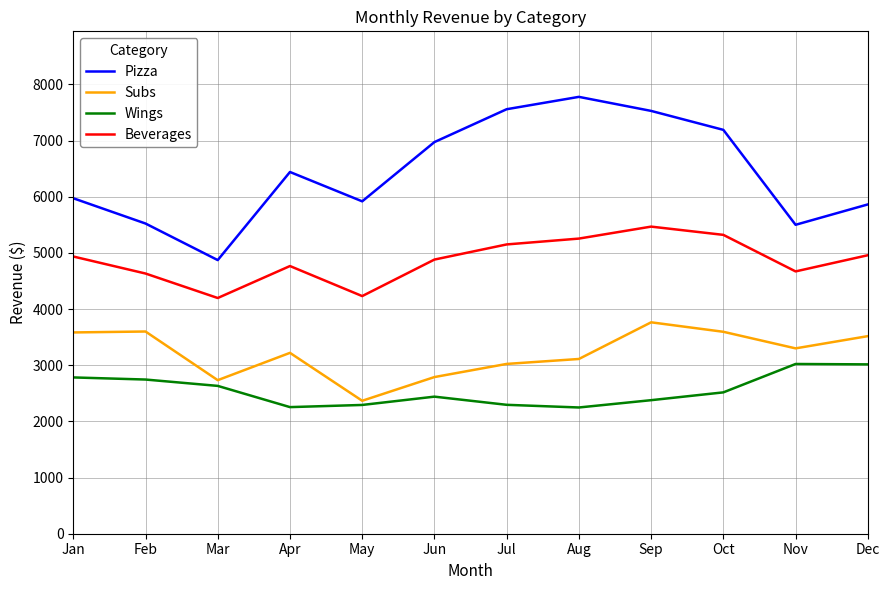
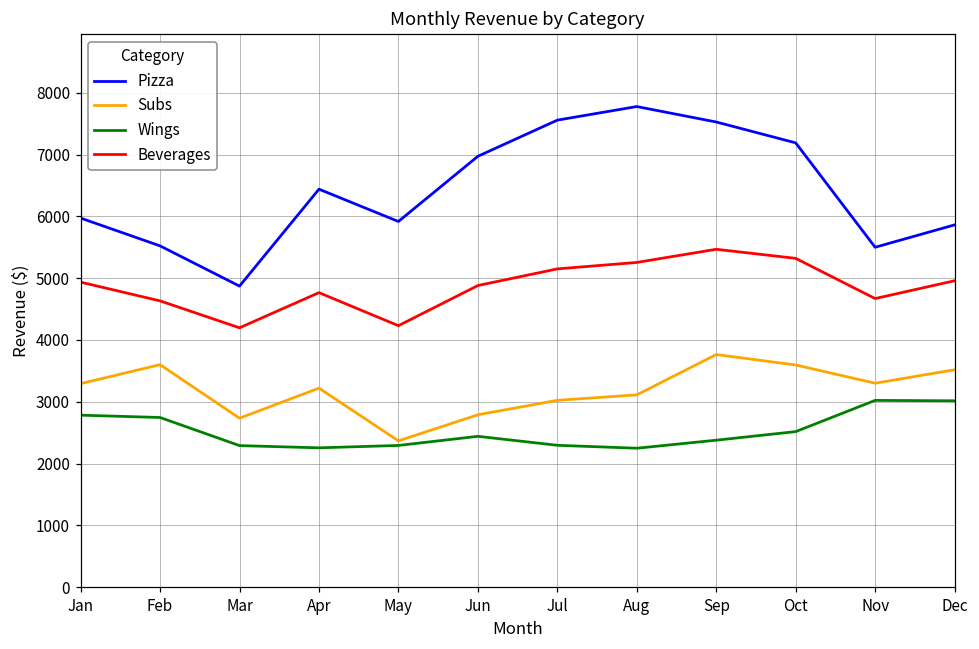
Subs, Jan: 3600 -> 3300
Wings, Mar: 2600 -> 2300
